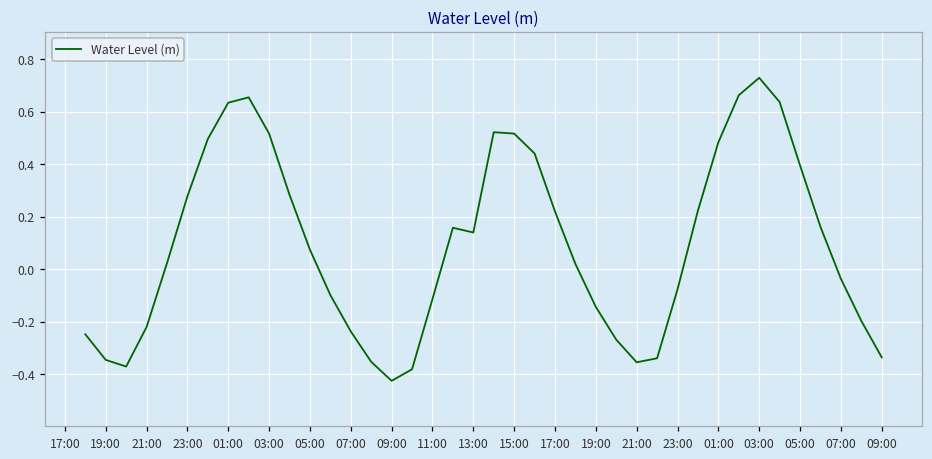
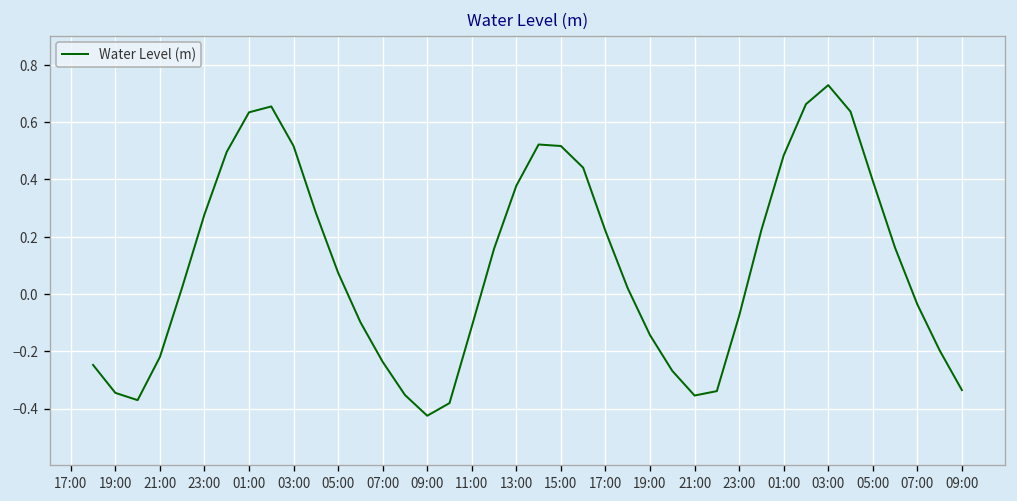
13:00: 0.14 -> 0.38
